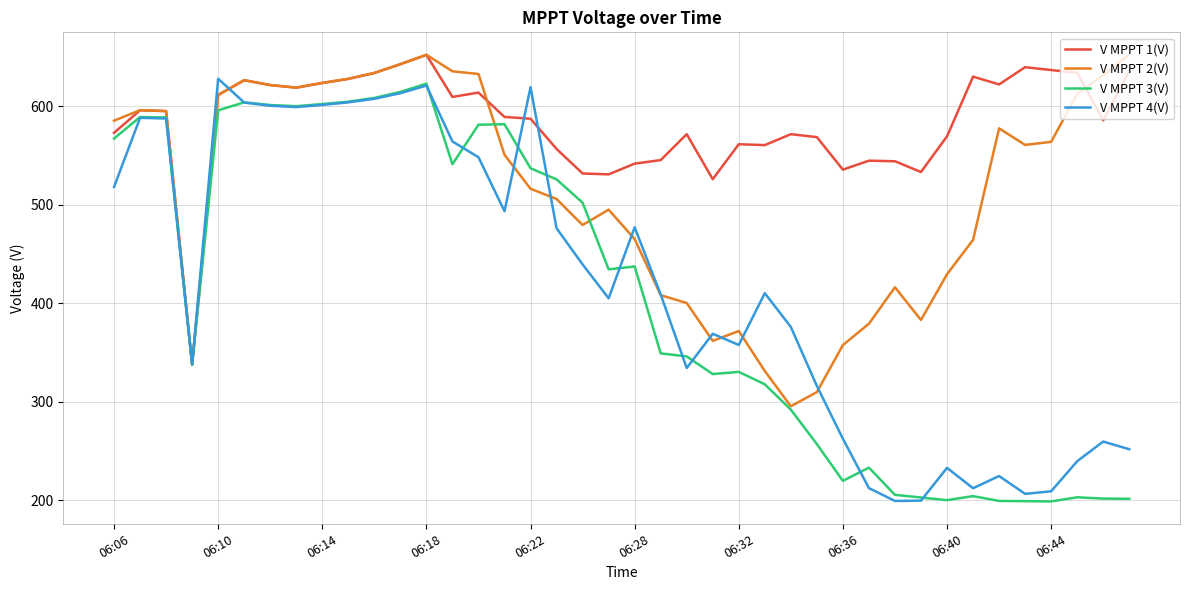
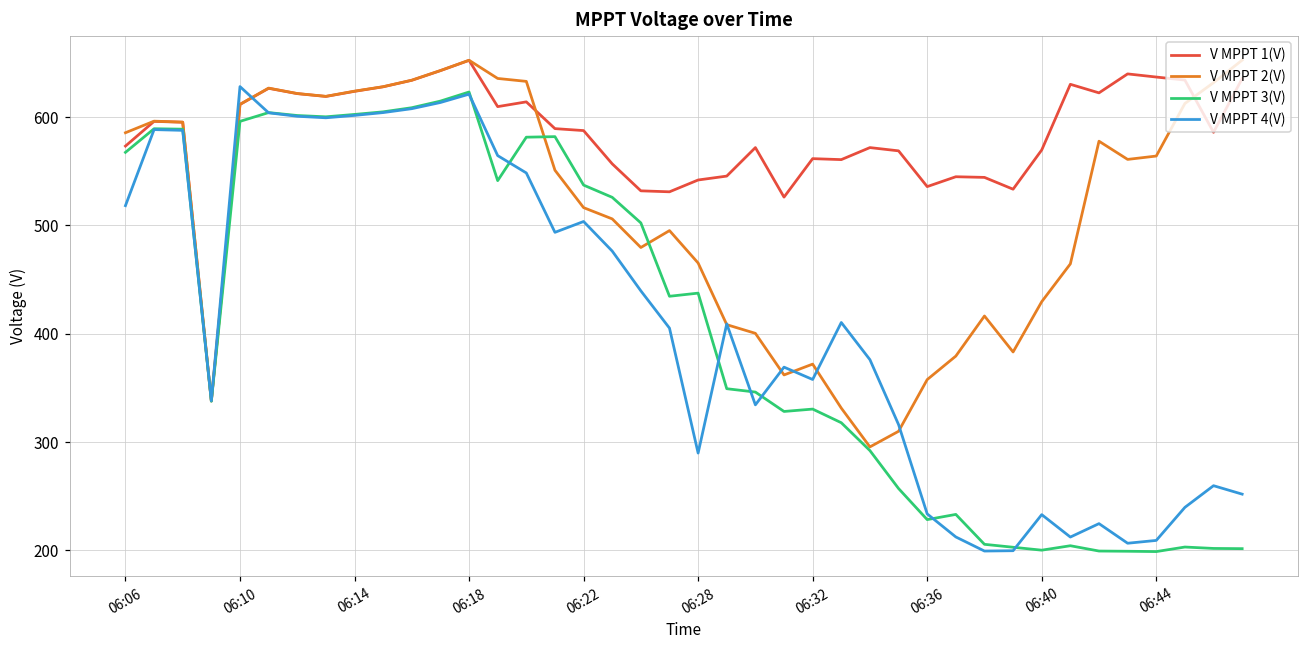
V MPPT 4(V), 06:22: 620 -> 500
V MPPT 4(V), 06:28: 480 -> 290
V MPPT 3(V), 06:36: 220 -> 230
V MPPT 4(V), 06:36: 260 -> 230
